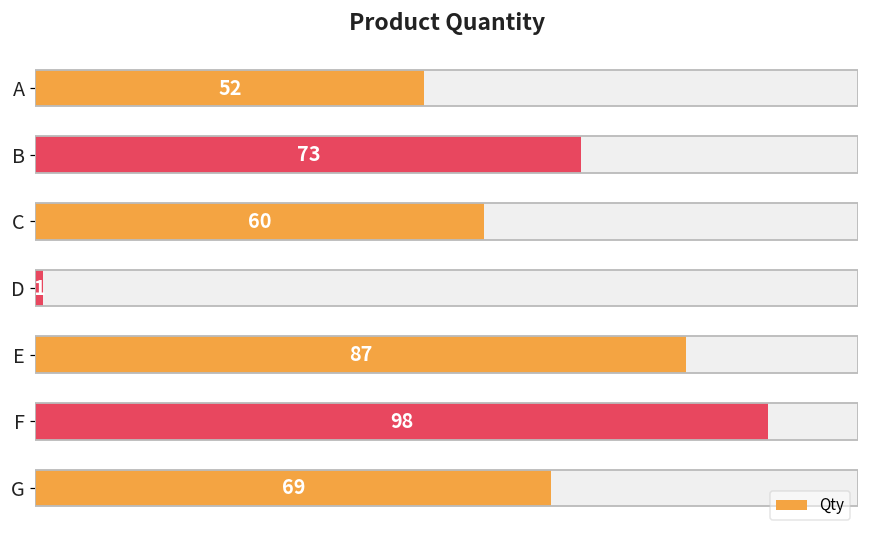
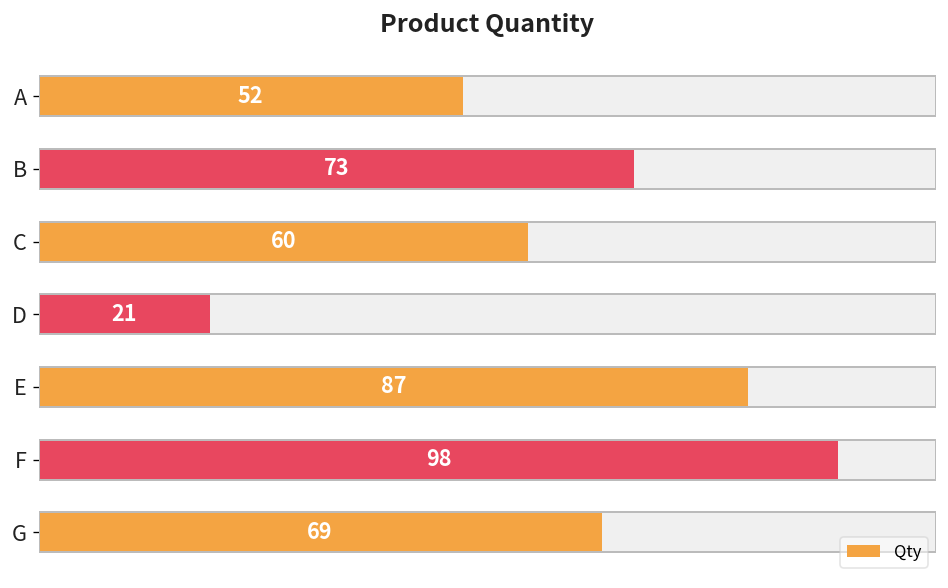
Qty, D: 1 -> 21
